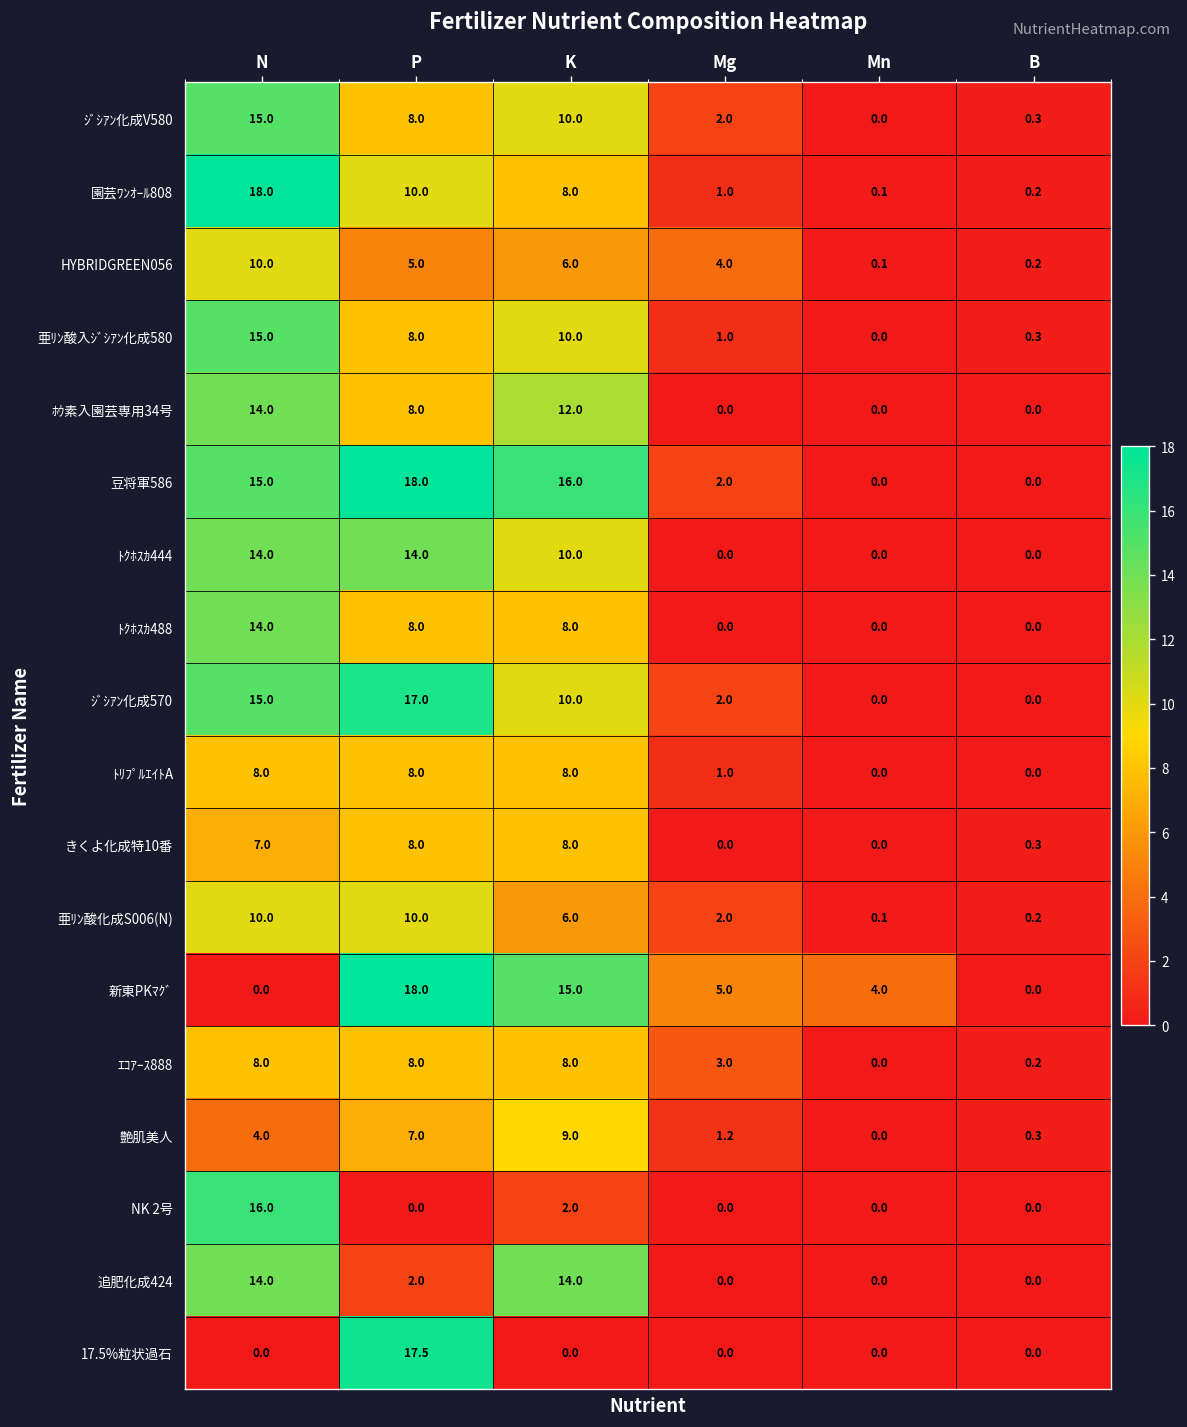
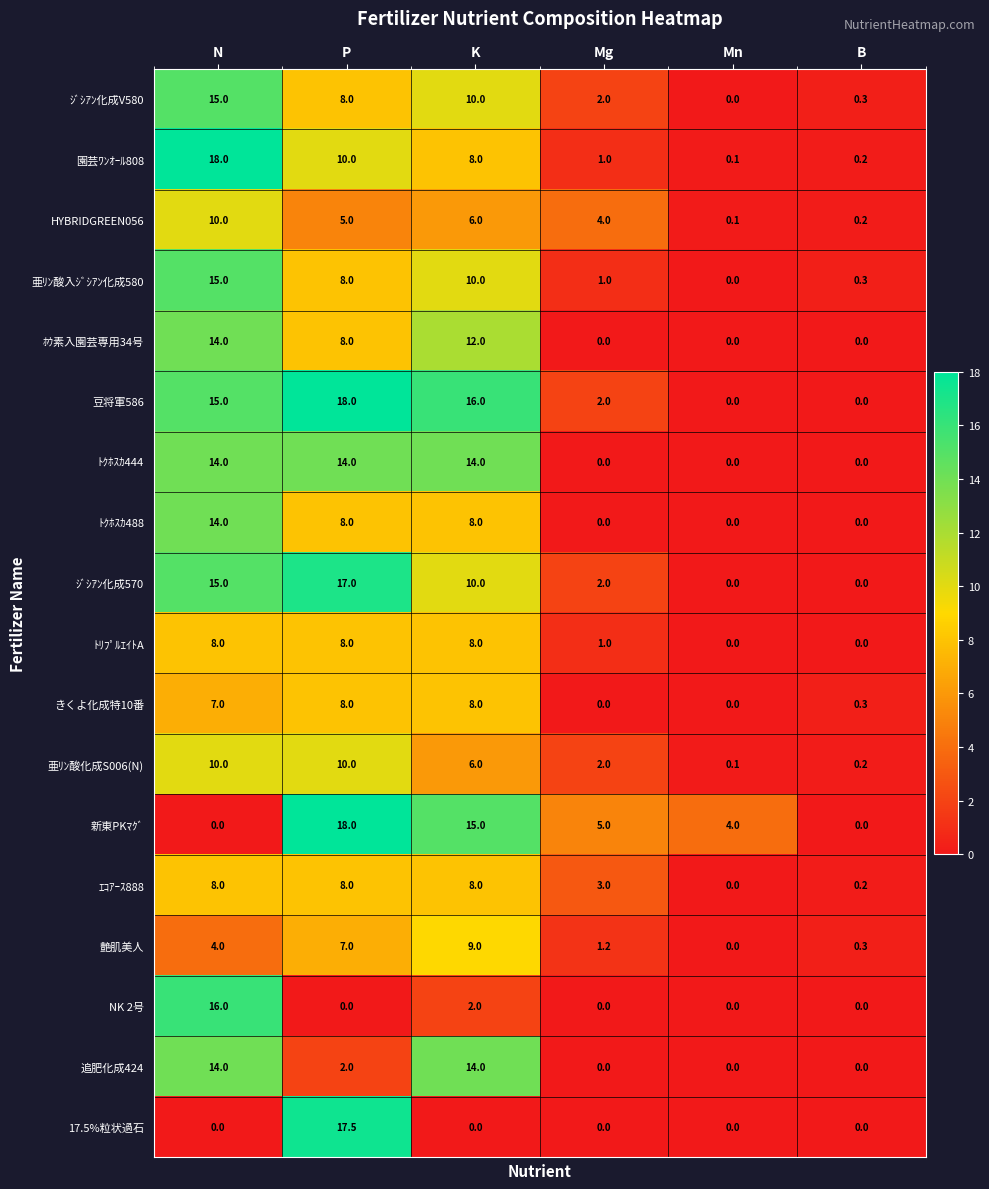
ﾄｸﾎｽｶ444, K: 10.0 -> 14.0
